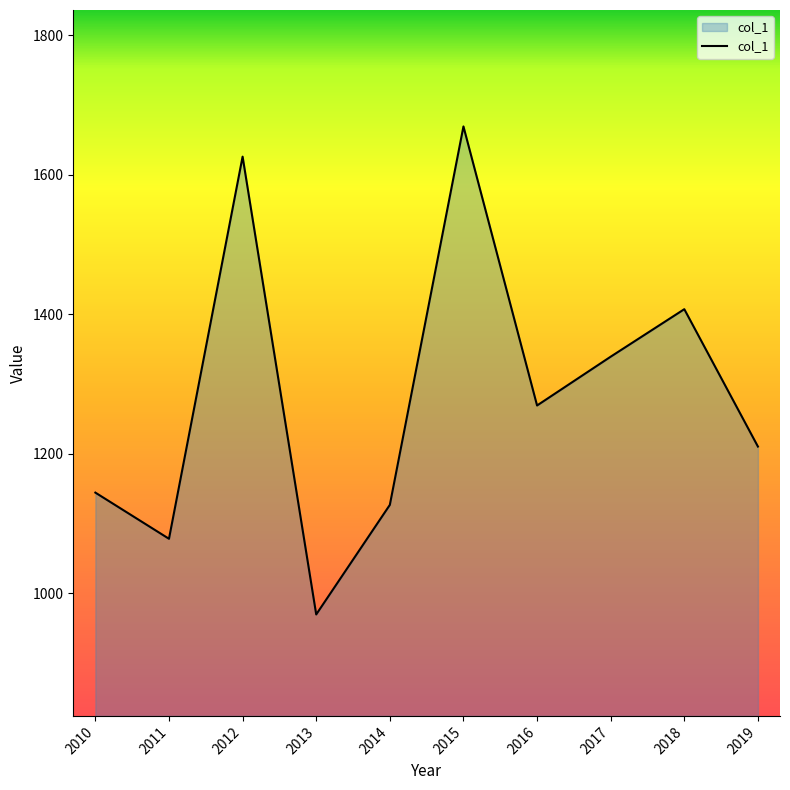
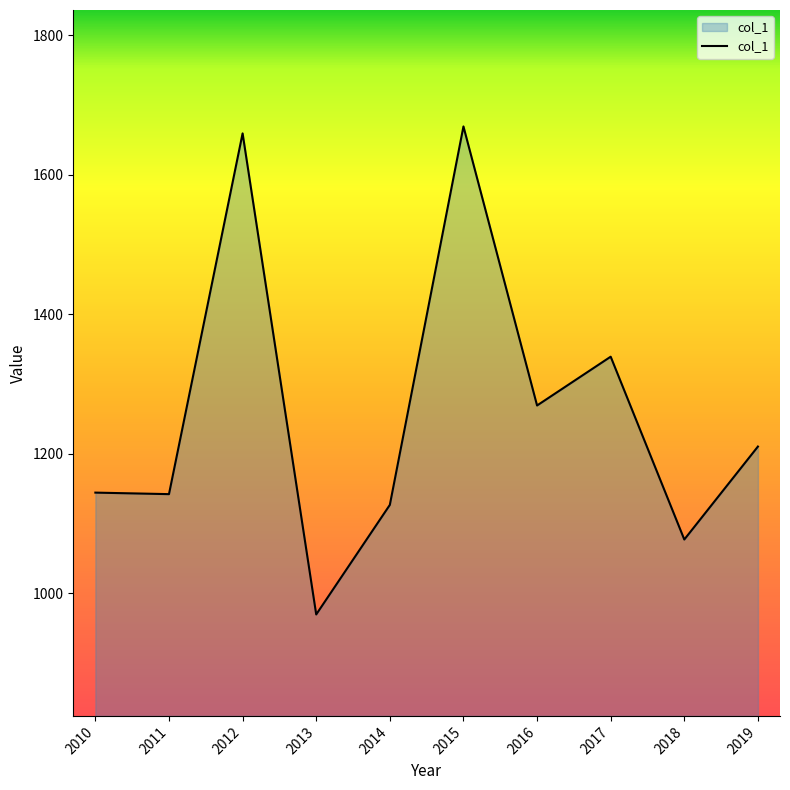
2011: 1080 -> 1140
2012: 1630 -> 1660
2018: 1410 -> 1080
